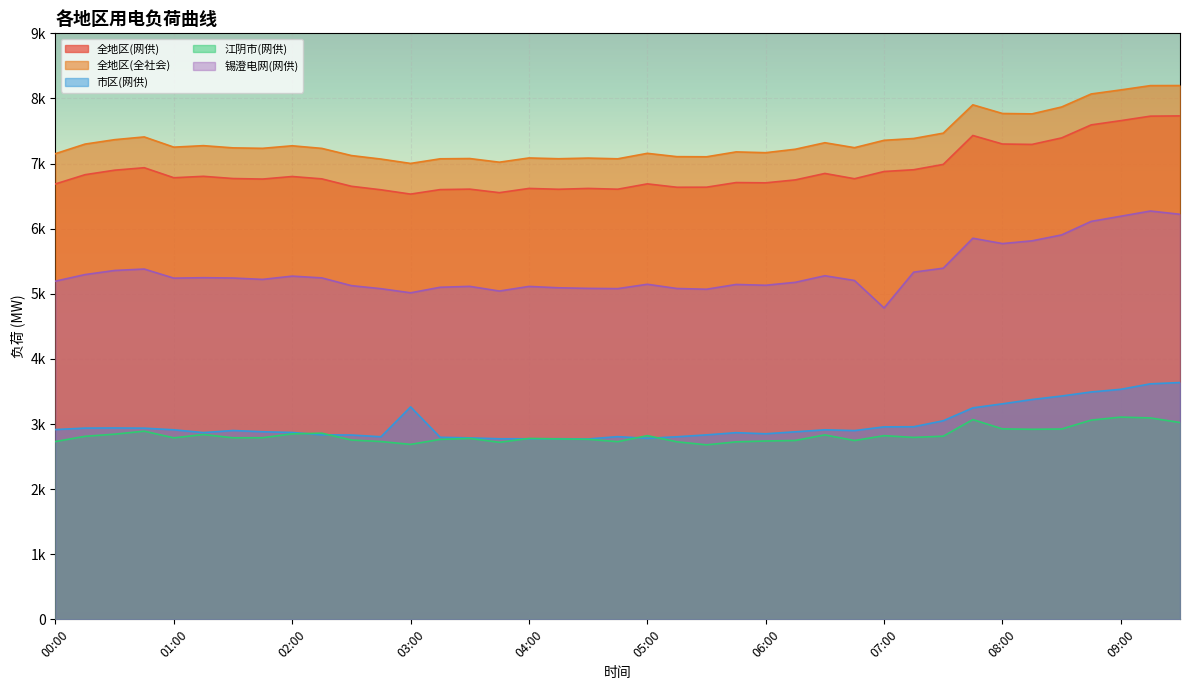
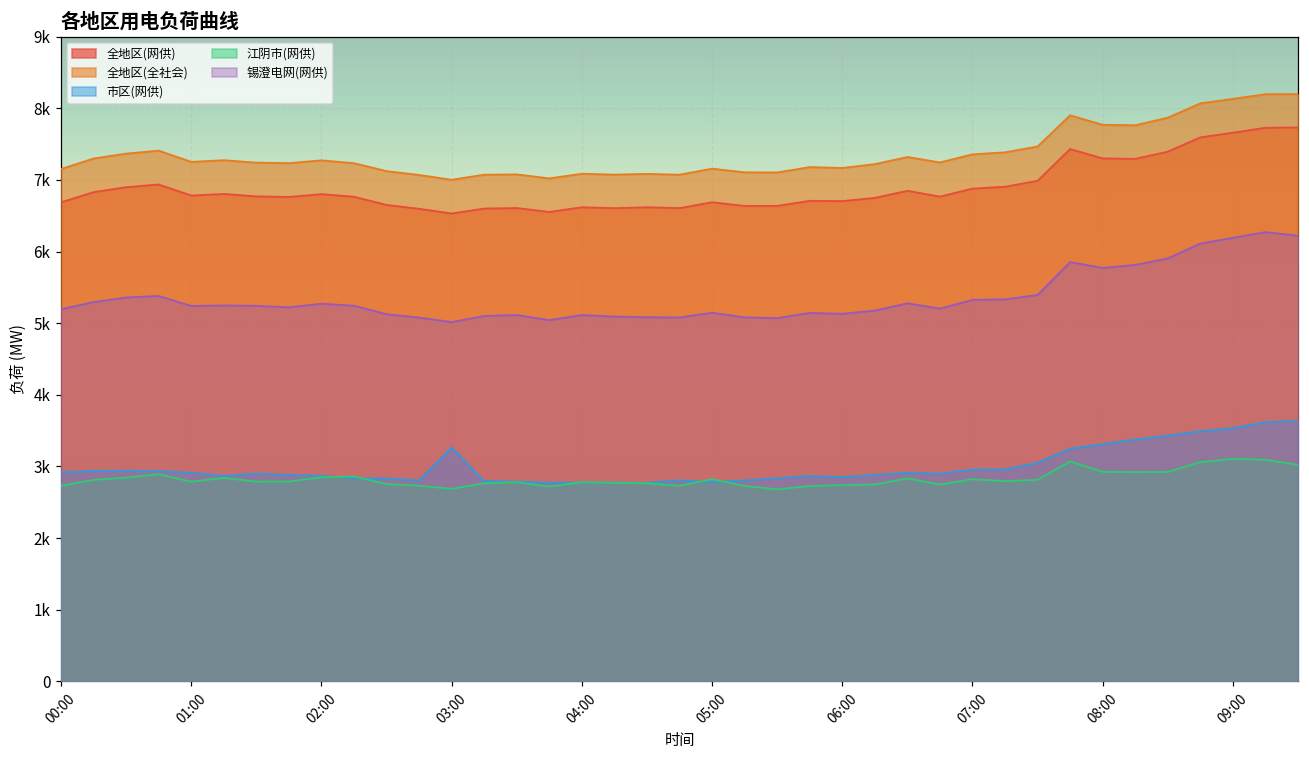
锡澄电网(网供), 07:00: 4800 -> 5300
